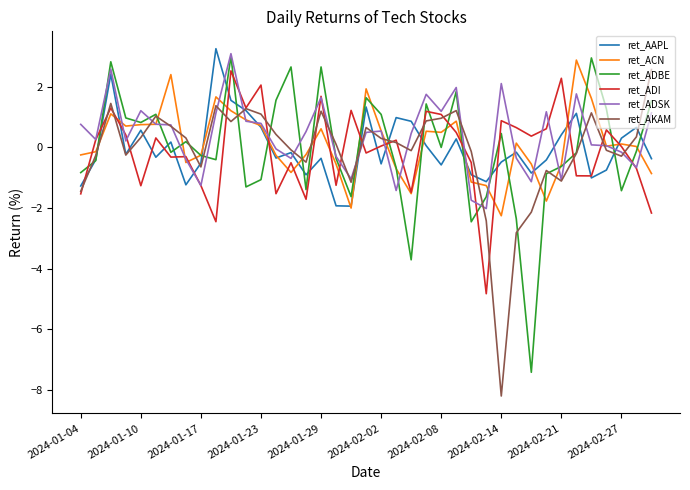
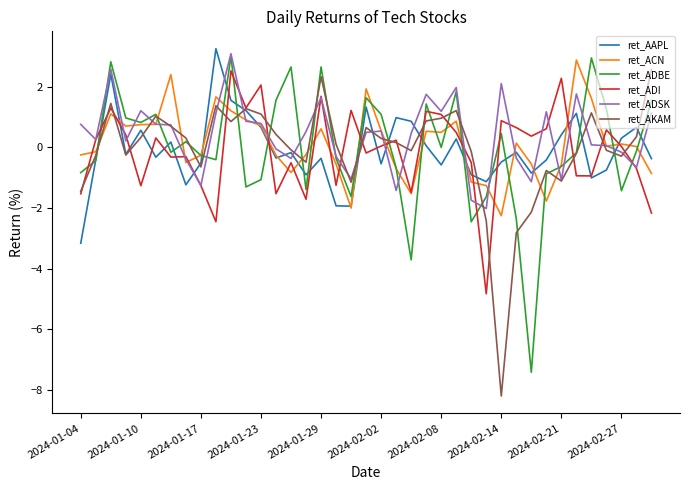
ret_AAPL, 2024-01-04: -1.3 -> -3.2
ret_AKAM, 2024-01-29: 1.2 -> 2.3
